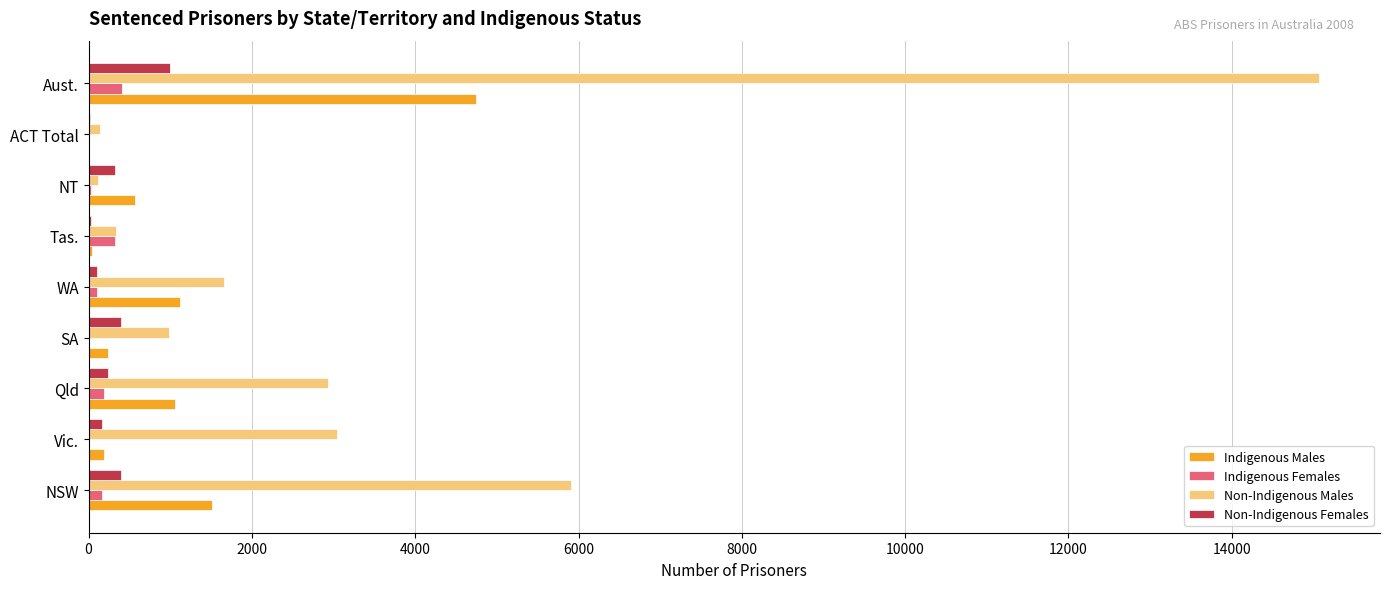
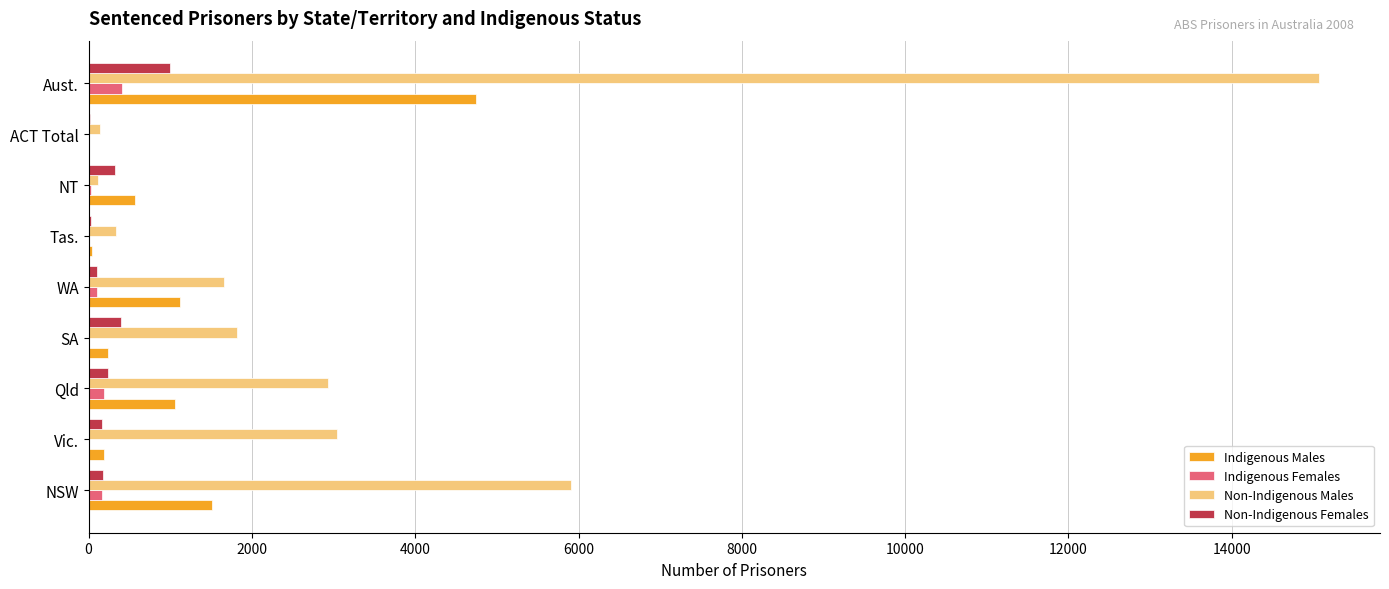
Indigenous Females, Tas.: 300 -> 0
Non-Indigenous Males, SA: 1000 -> 1800
Non-Indigenous Females, NSW: 400 -> 200
